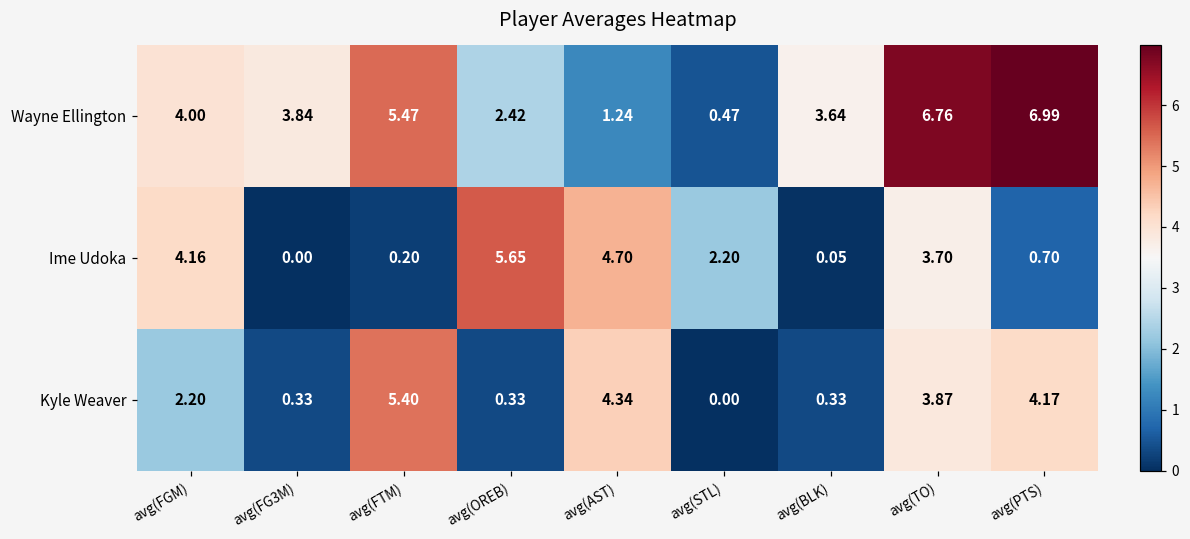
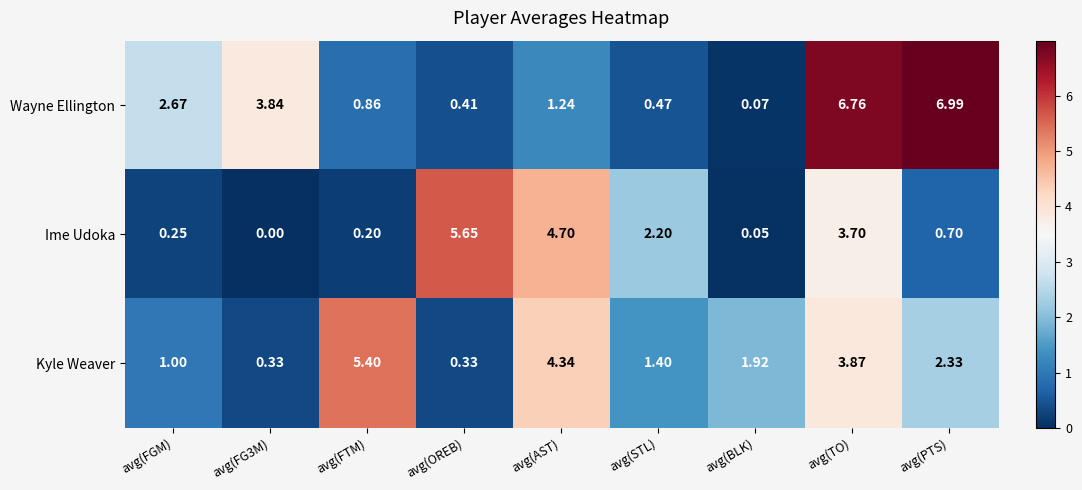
Wayne Ellington, avg(FGM): 4.00 -> 2.67
Wayne Ellington, avg(FTM): 5.47 -> 0.86
Wayne Ellington, avg(OREB): 2.42 -> 0.41
Wayne Ellington, avg(BLK): 3.64 -> 0.07
Ime Udoka, avg(FGM): 4.16 -> 0.25
Kyle Weaver, avg(FGM): 2.20 -> 1.00
Kyle Weaver, avg(STL): 0.00 -> 1.40
Kyle Weaver, avg(BLK): 0.33 -> 1.92
Kyle Weaver, avg(PTS): 4.17 -> 2.33
